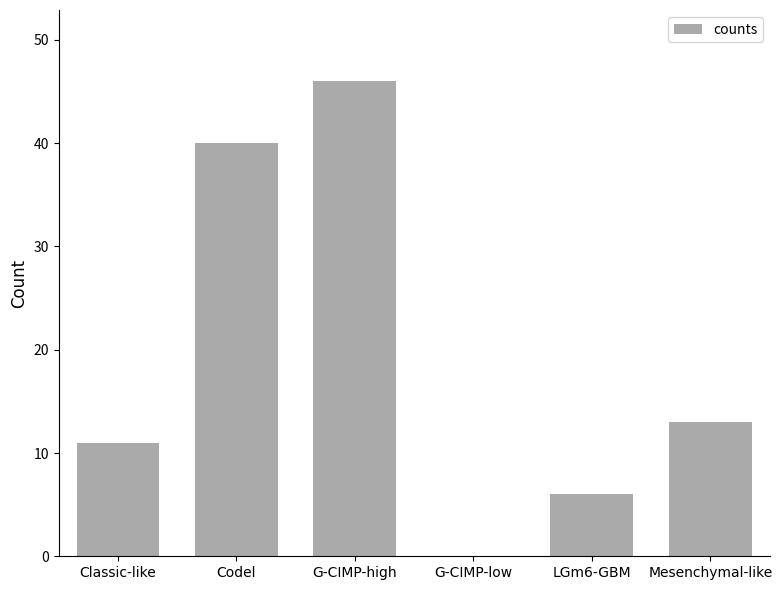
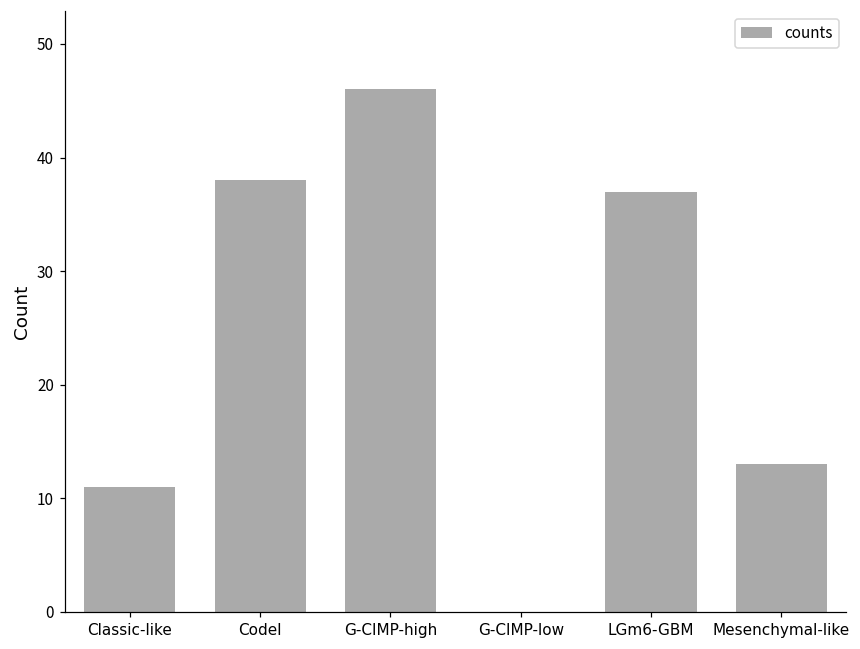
Codel: 40 -> 38
LGm6-GBM: 6 -> 37
